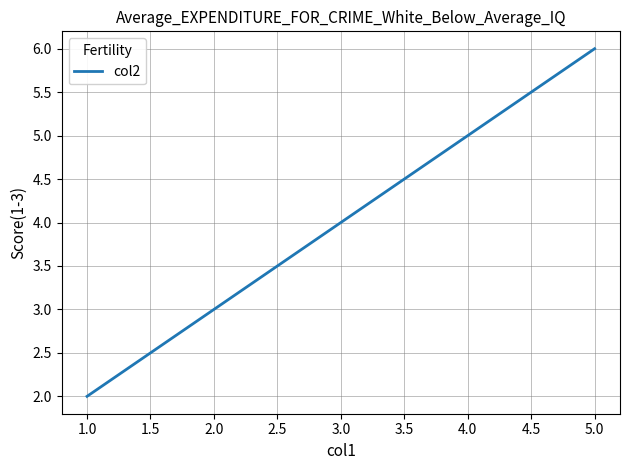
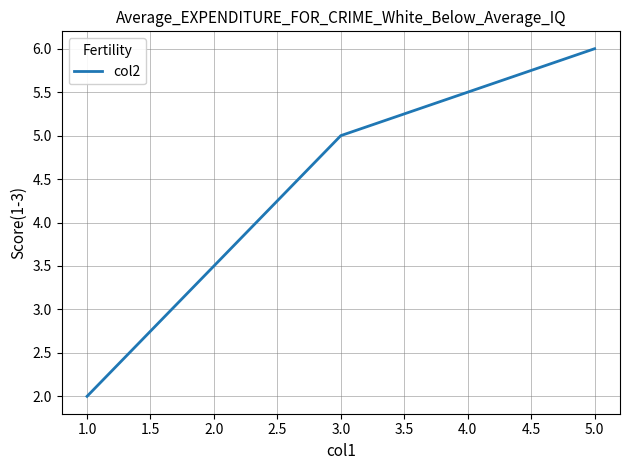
3.0: 4 -> 5
